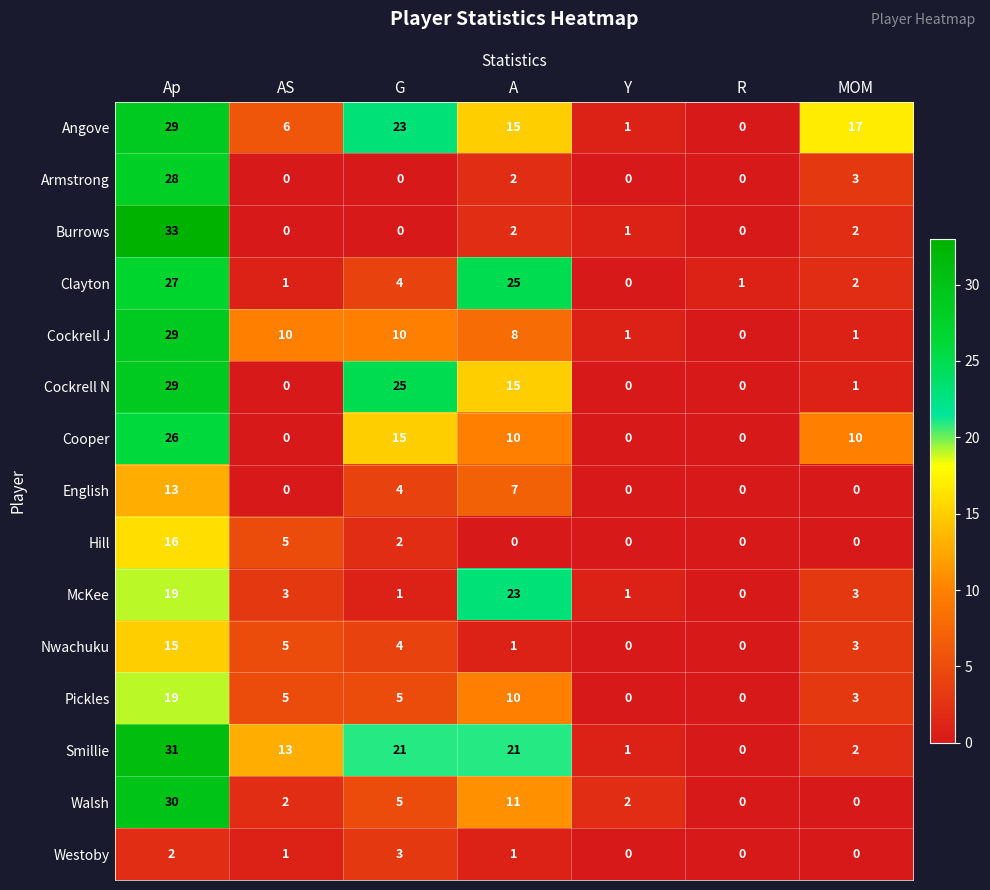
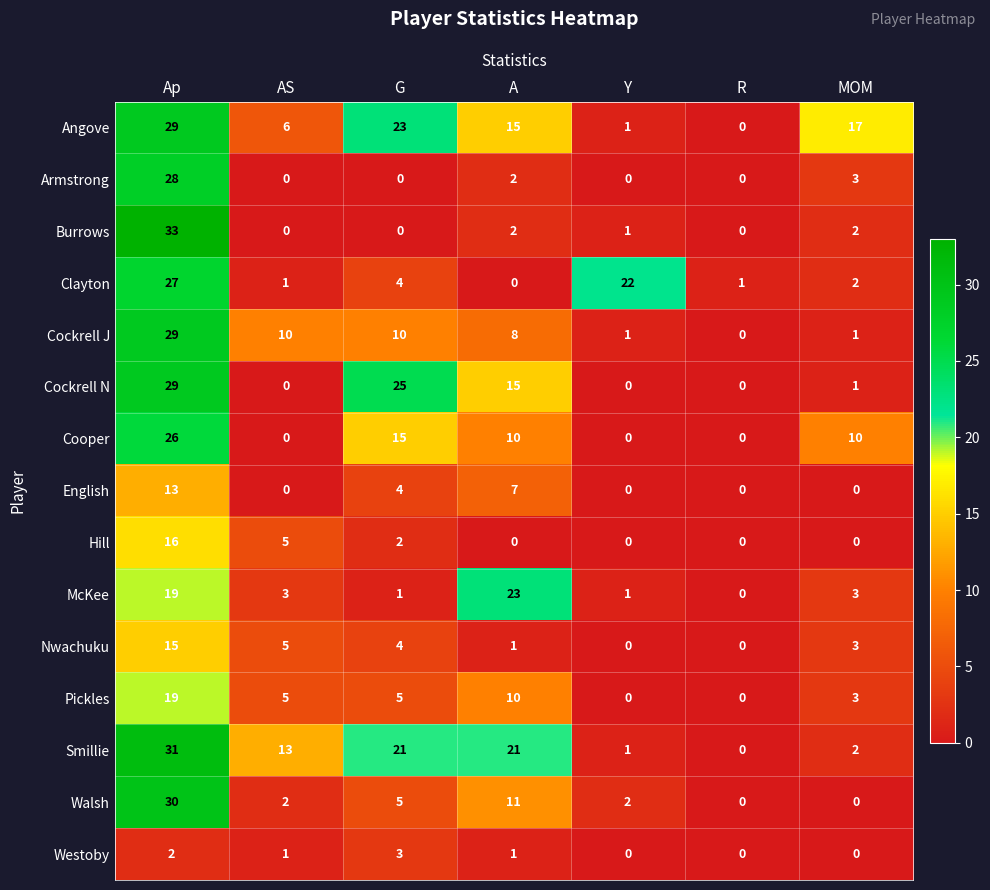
Clayton, A: 25 -> 0
Clayton, Y: 0 -> 22
